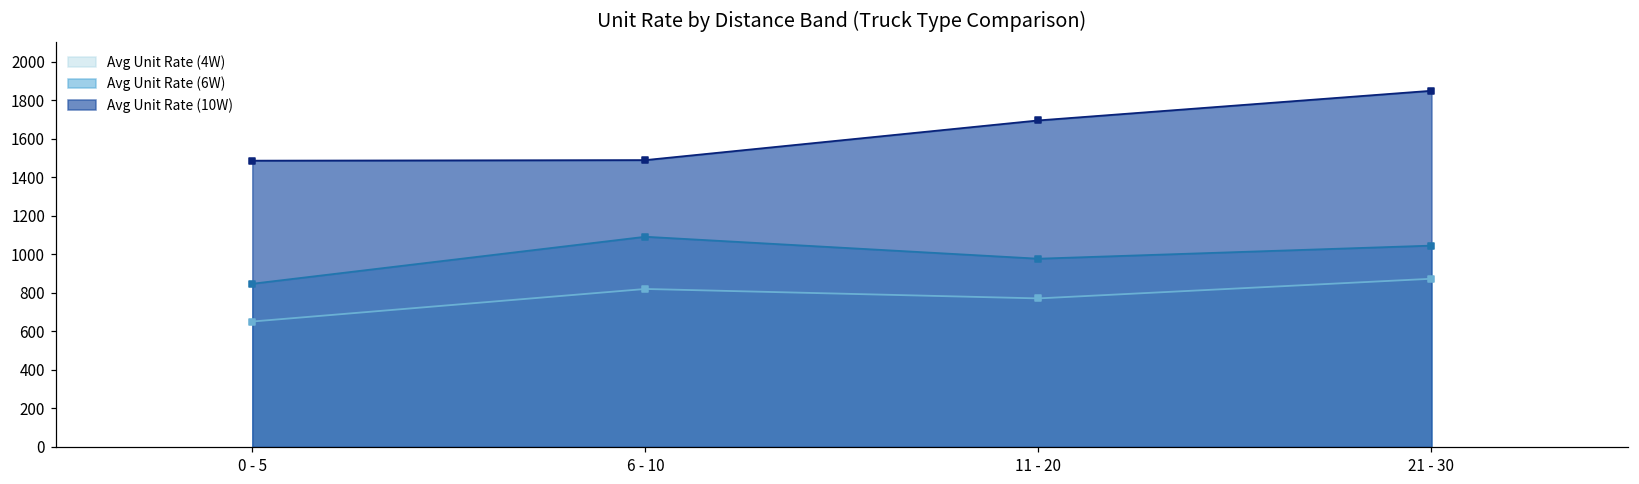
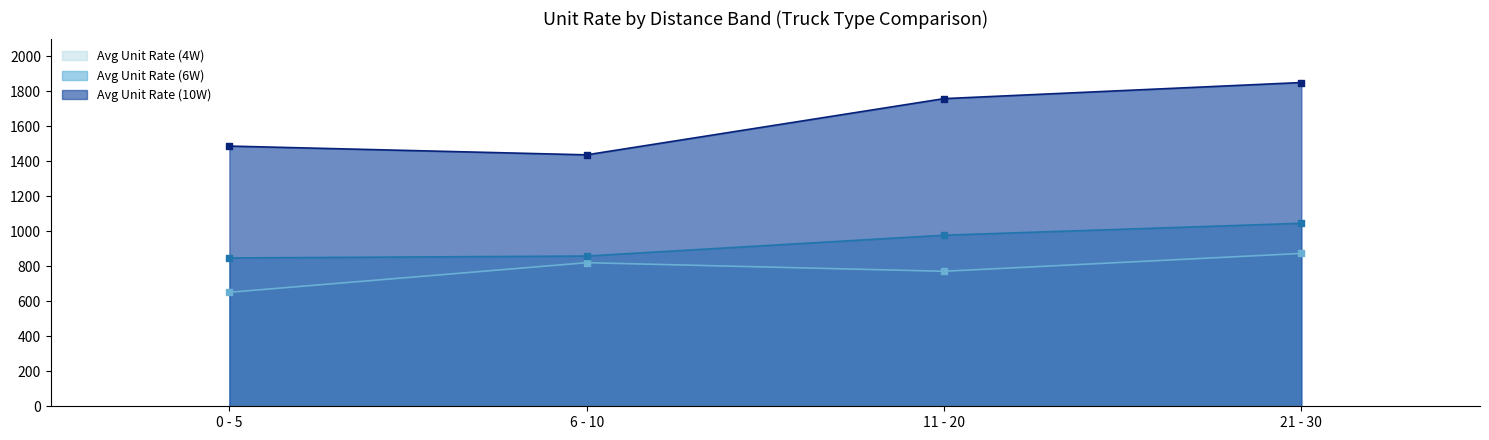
Avg Unit Rate (6W), 6 - 10: 1090 -> 860
Avg Unit Rate (10W), 6 - 10: 1490 -> 1440
Avg Unit Rate (10W), 11 - 20: 1700 -> 1760
